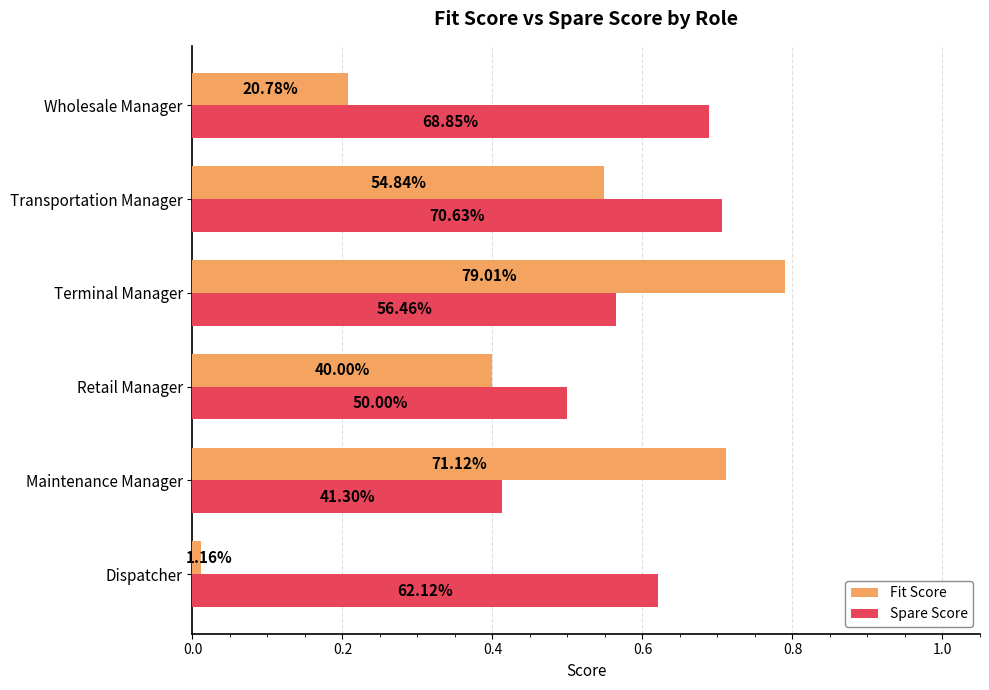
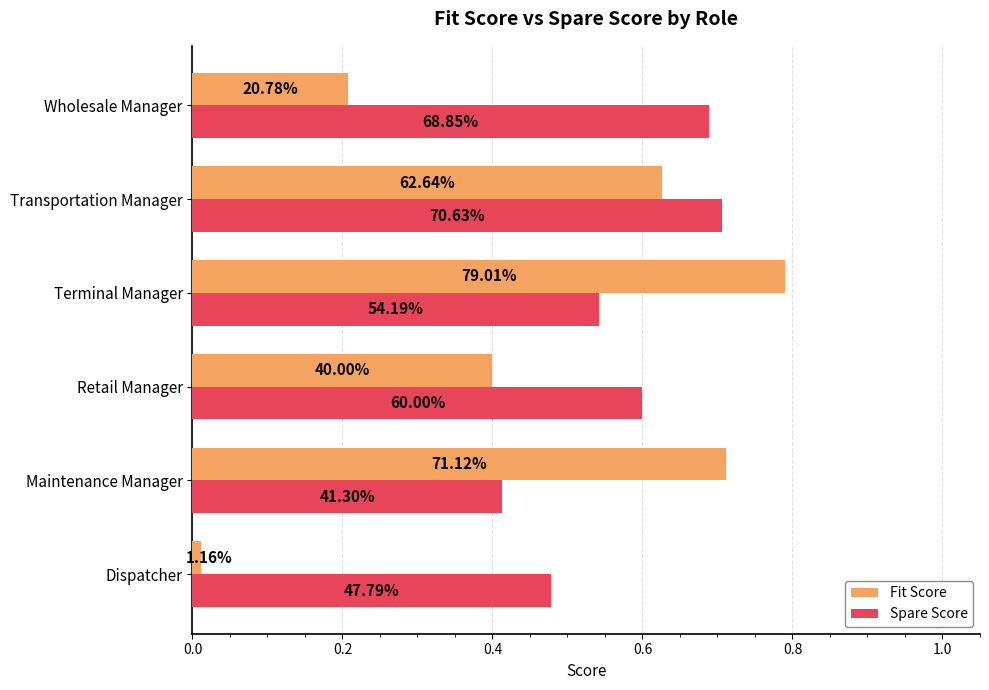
Fit Score, Transportation Manager: 54.84% -> 62.64%
Spare Score, Terminal Manager: 56.46% -> 54.19%
Spare Score, Retail Manager: 50.00% -> 60.00%
Spare Score, Dispatcher: 62.12% -> 47.79%
